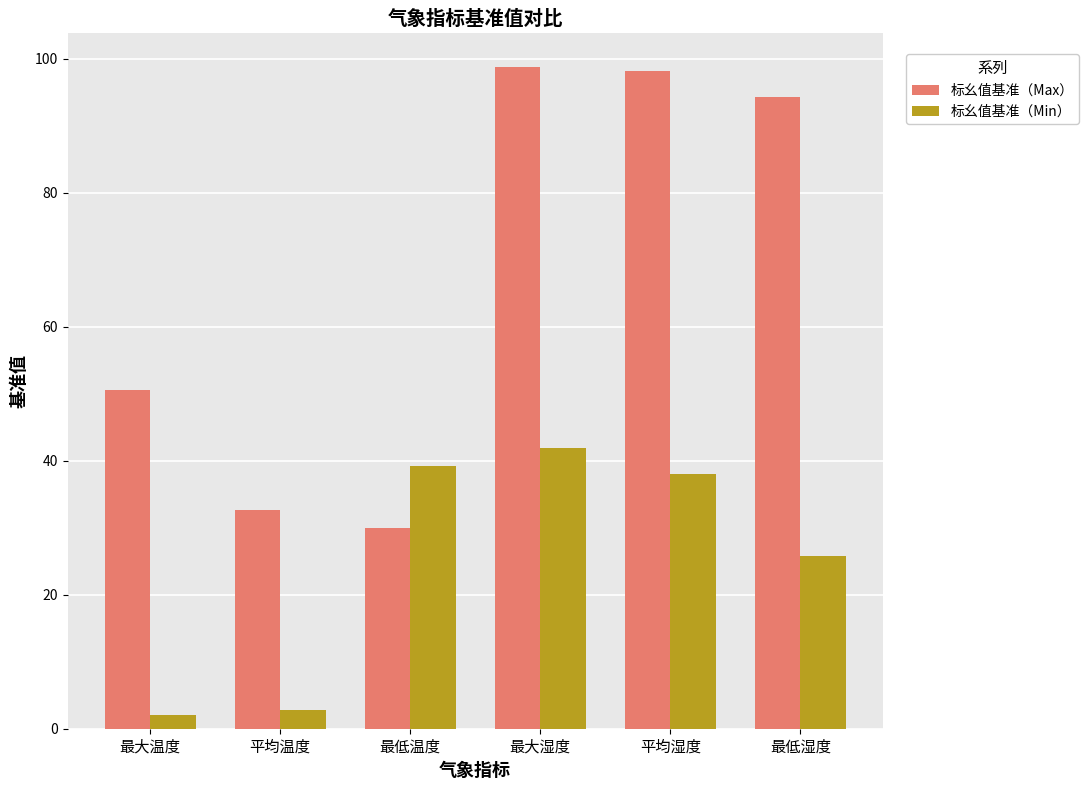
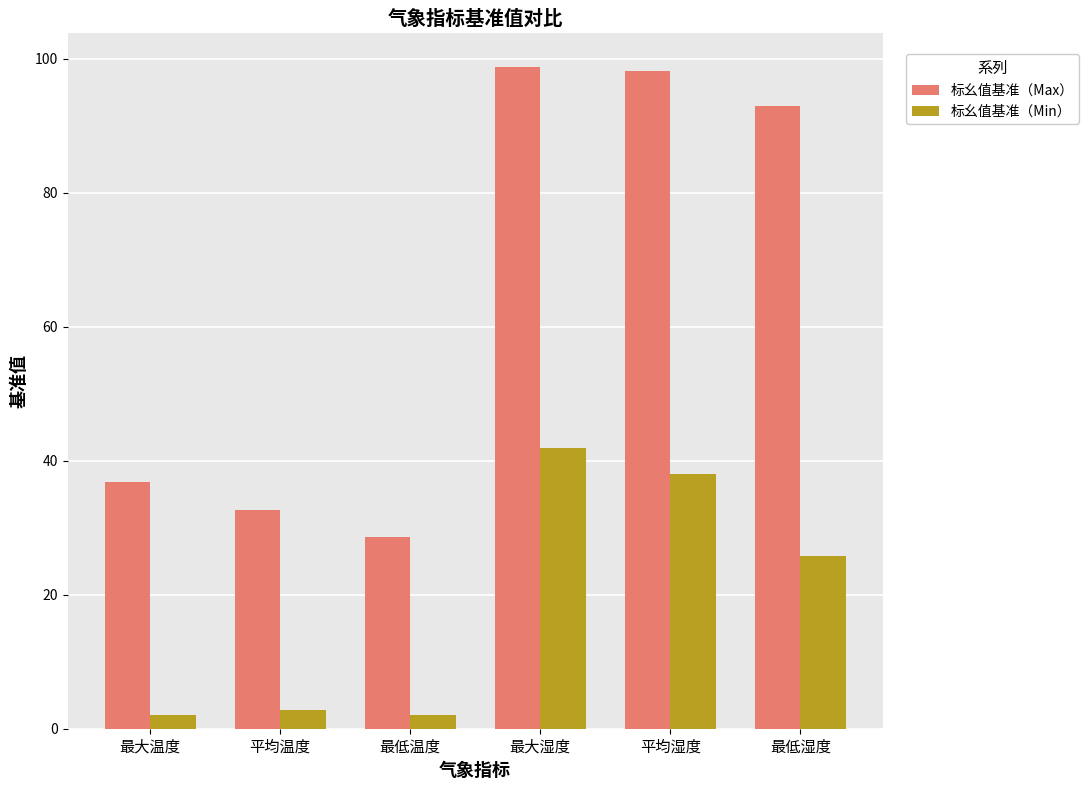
标幺值基准（Max）, 最大温度: 51 -> 37
标幺值基准（Max）, 最低温度: 30 -> 29
标幺值基准（Min）, 最低温度: 39 -> 2
标幺值基准（Max）, 最低湿度: 94 -> 93
